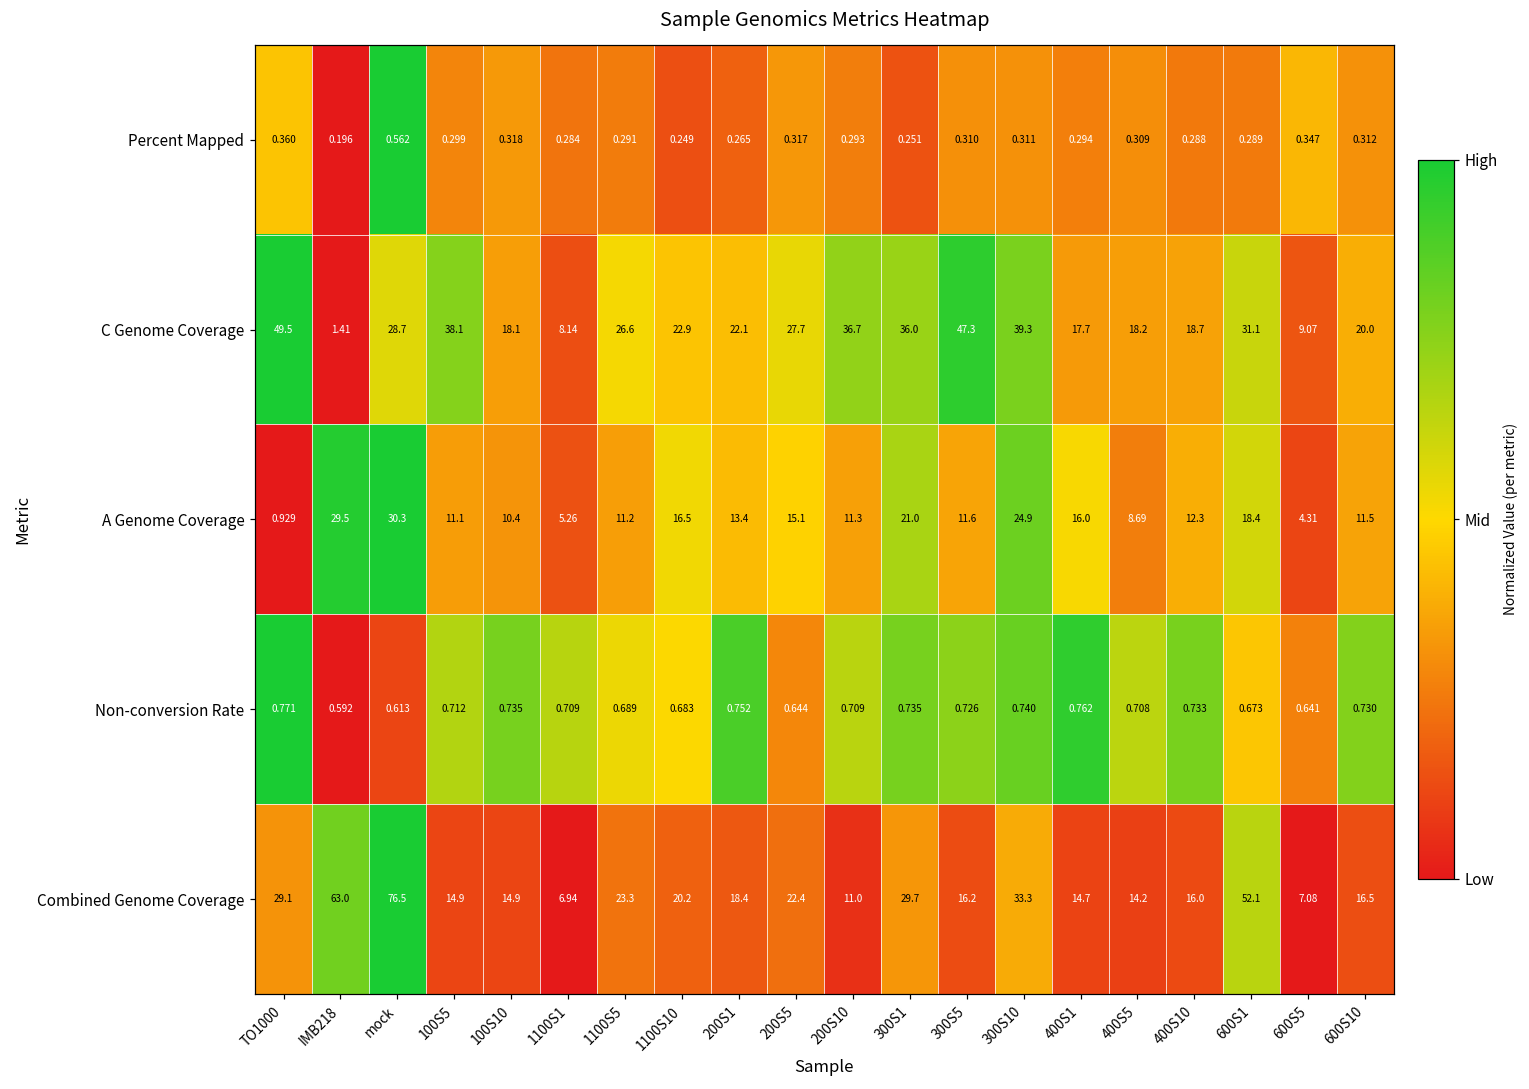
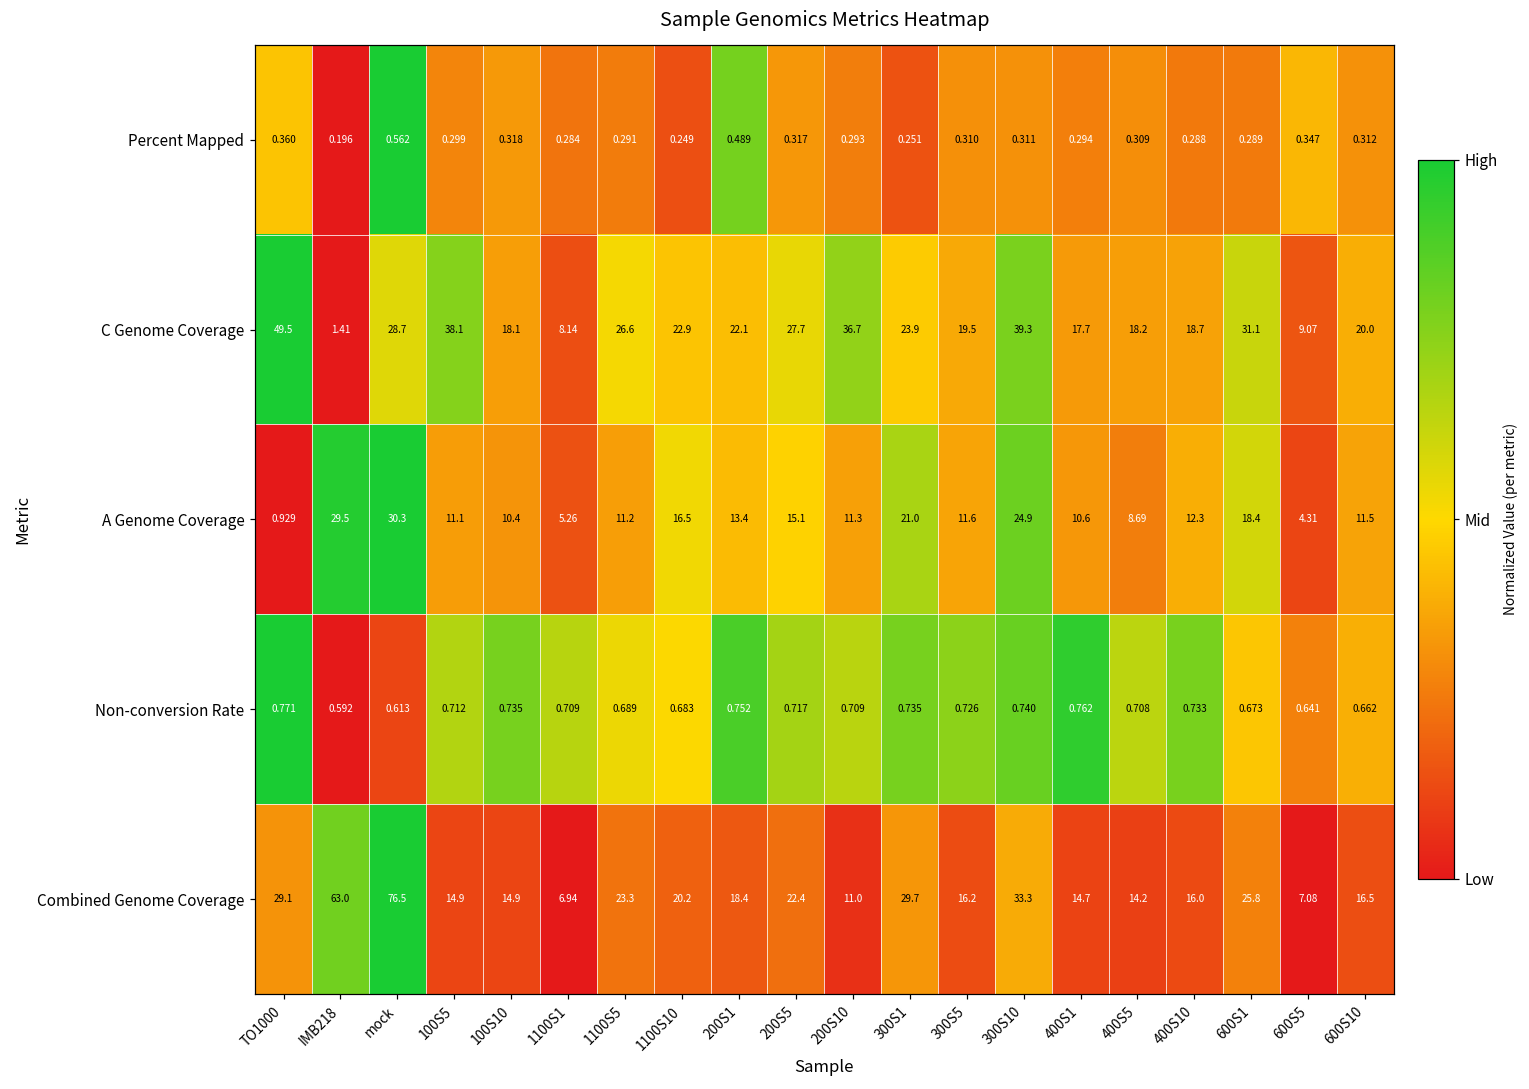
Percent Mapped, 200S1: 0.265 -> 0.489
C Genome Coverage, 300S1: 36.0 -> 23.9
C Genome Coverage, 300S5: 47.3 -> 19.5
A Genome Coverage, 400S1: 16.0 -> 10.6
Non-conversion Rate, 200S5: 0.644 -> 0.717
Non-conversion Rate, 600S10: 0.730 -> 0.662
Combined Genome Coverage, 600S1: 52.1 -> 25.8
